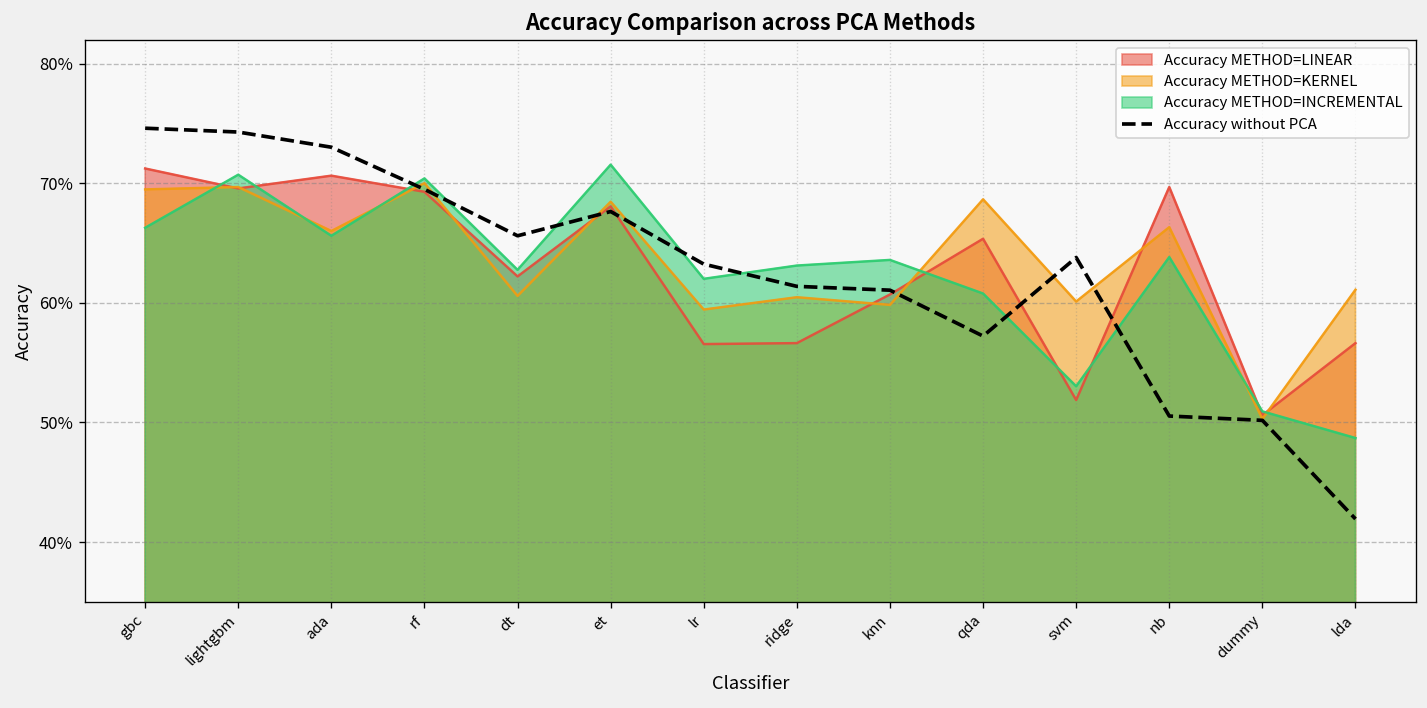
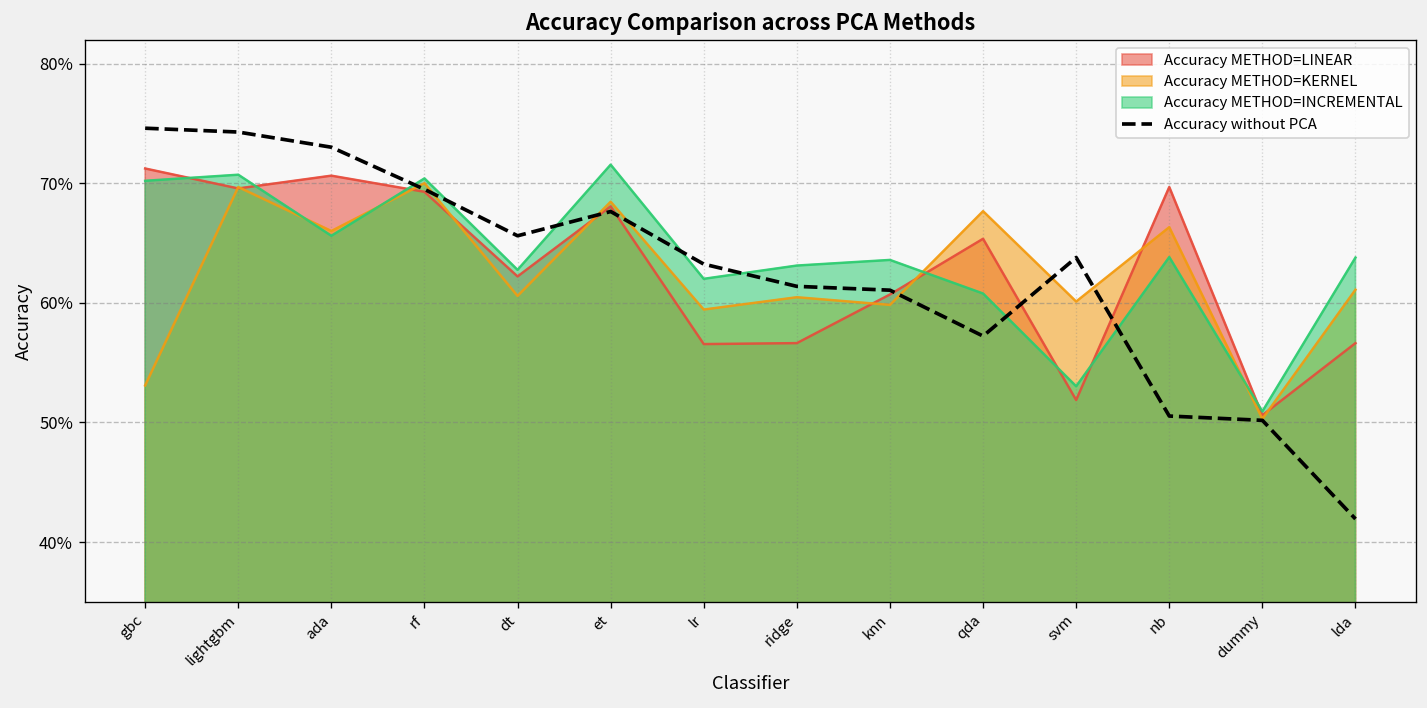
Accuracy METHOD=KERNEL, gbc: 70% -> 53%
Accuracy METHOD=INCREMENTAL, gbc: 66% -> 70%
Accuracy METHOD=KERNEL, qda: 69% -> 68%
Accuracy METHOD=INCREMENTAL, lda: 49% -> 64%
